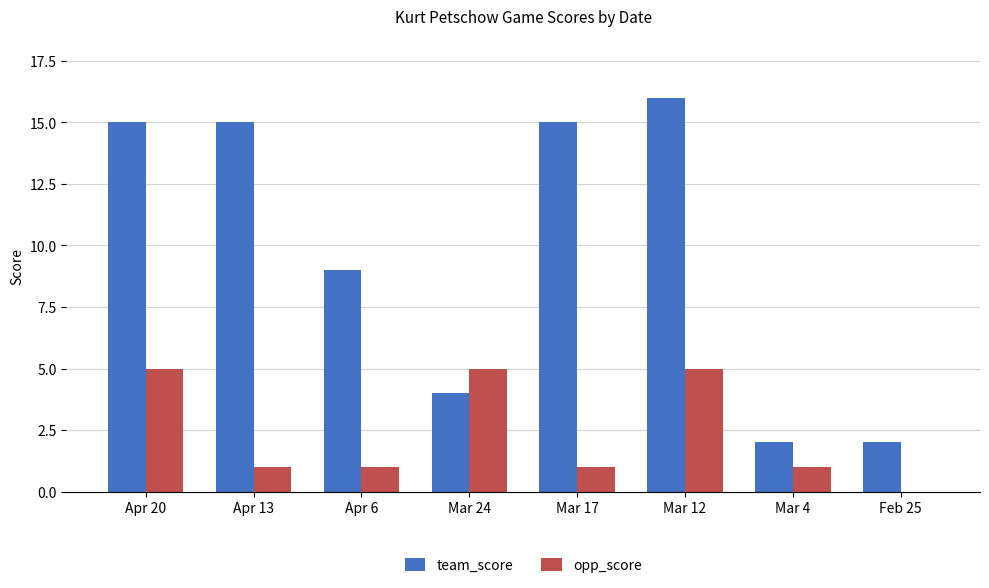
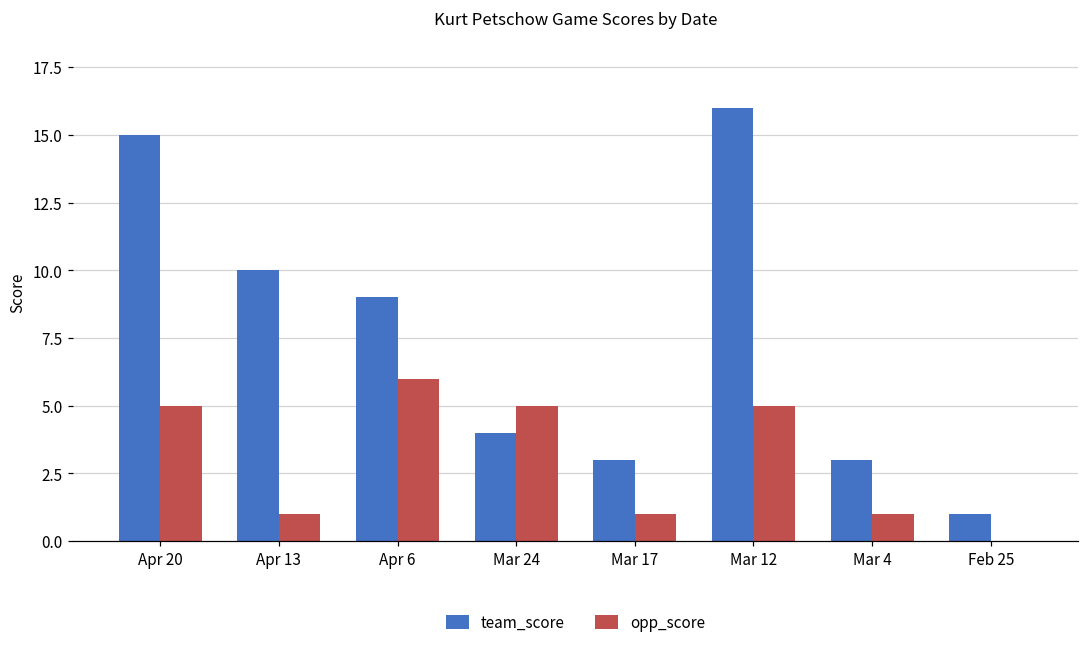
team_score, Apr 13: 15 -> 10
opp_score, Apr 6: 1 -> 6
team_score, Mar 17: 15 -> 3
team_score, Mar 4: 2 -> 3
team_score, Feb 25: 2 -> 1
